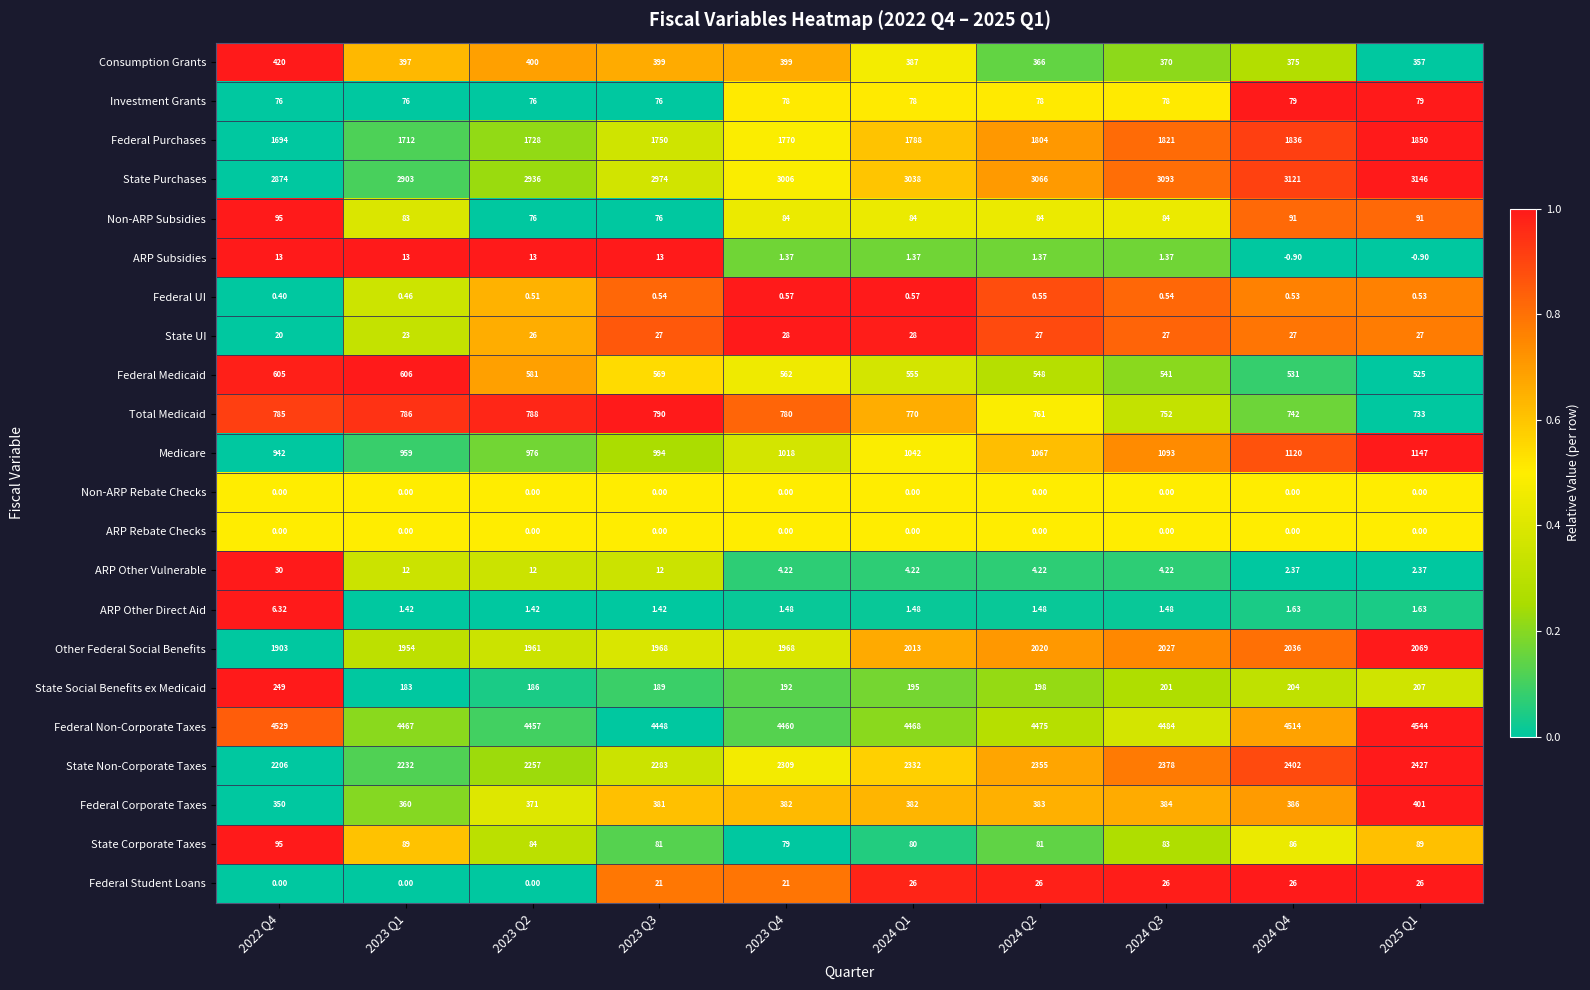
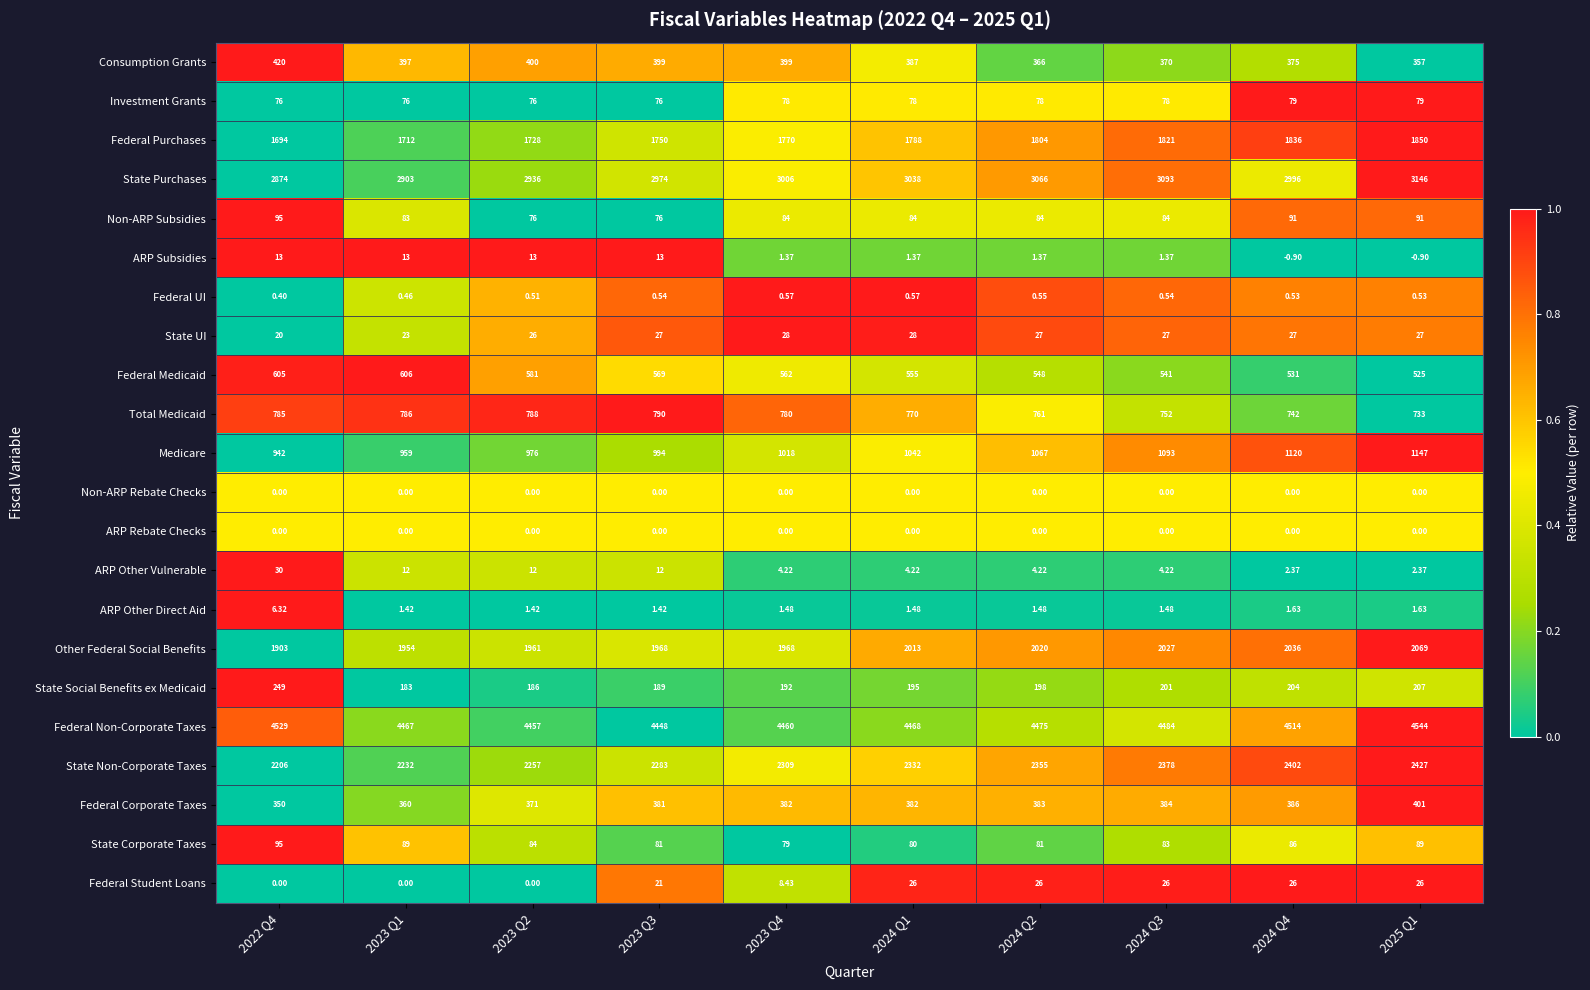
State Purchases, 2024 Q4: 3121 -> 2996
Federal Student Loans, 2023 Q4: 21 -> 8.43
